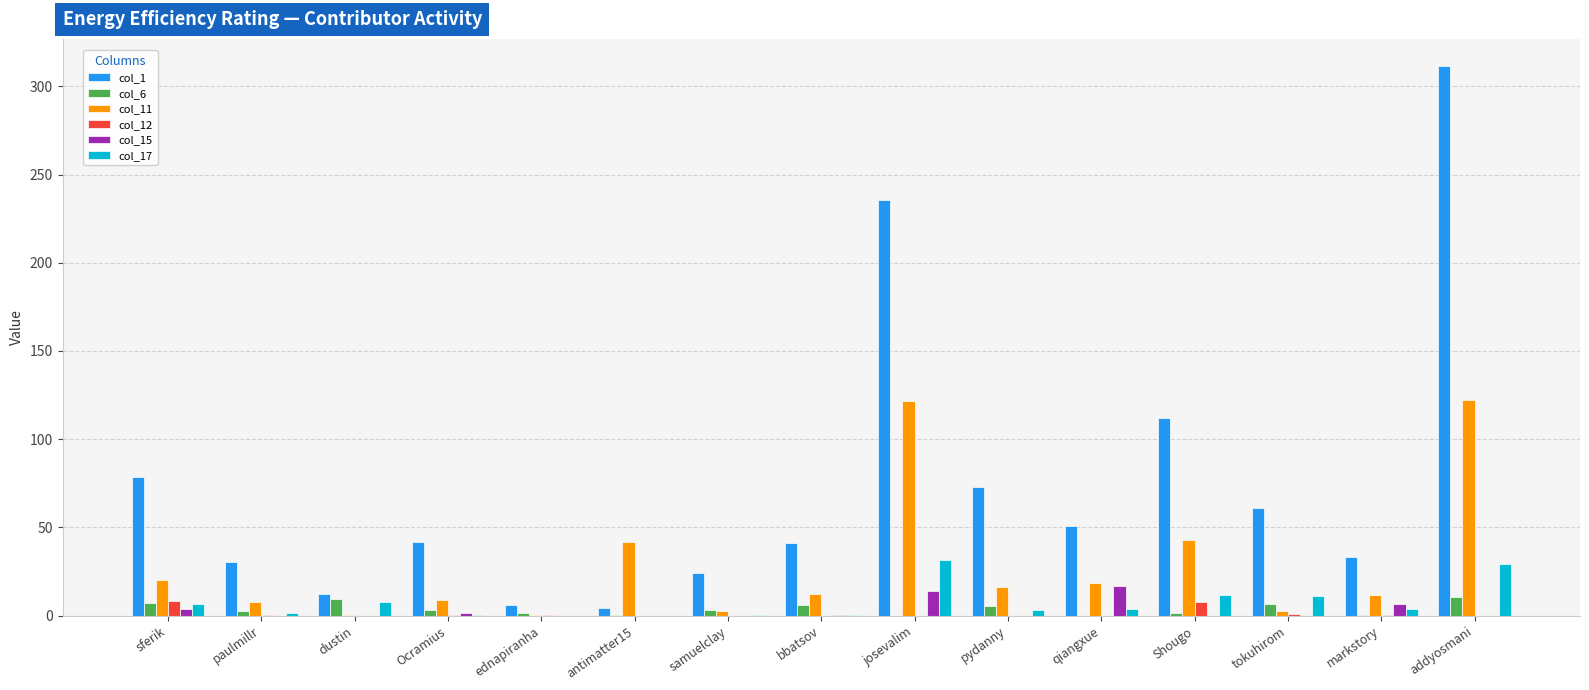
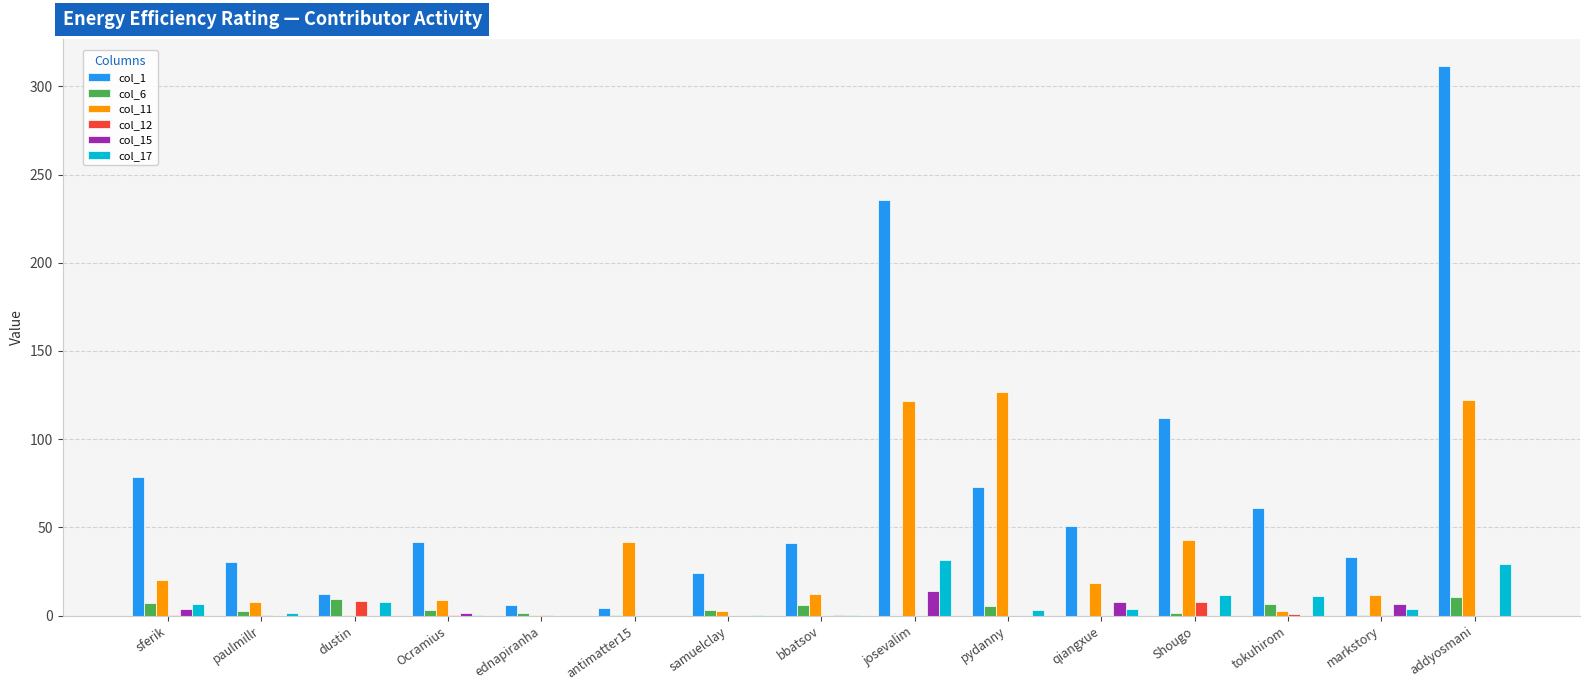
col_12, sferik: 8 -> 0
col_12, dustin: 0 -> 8
col_11, pydanny: 16 -> 127
col_15, qiangxue: 17 -> 8
